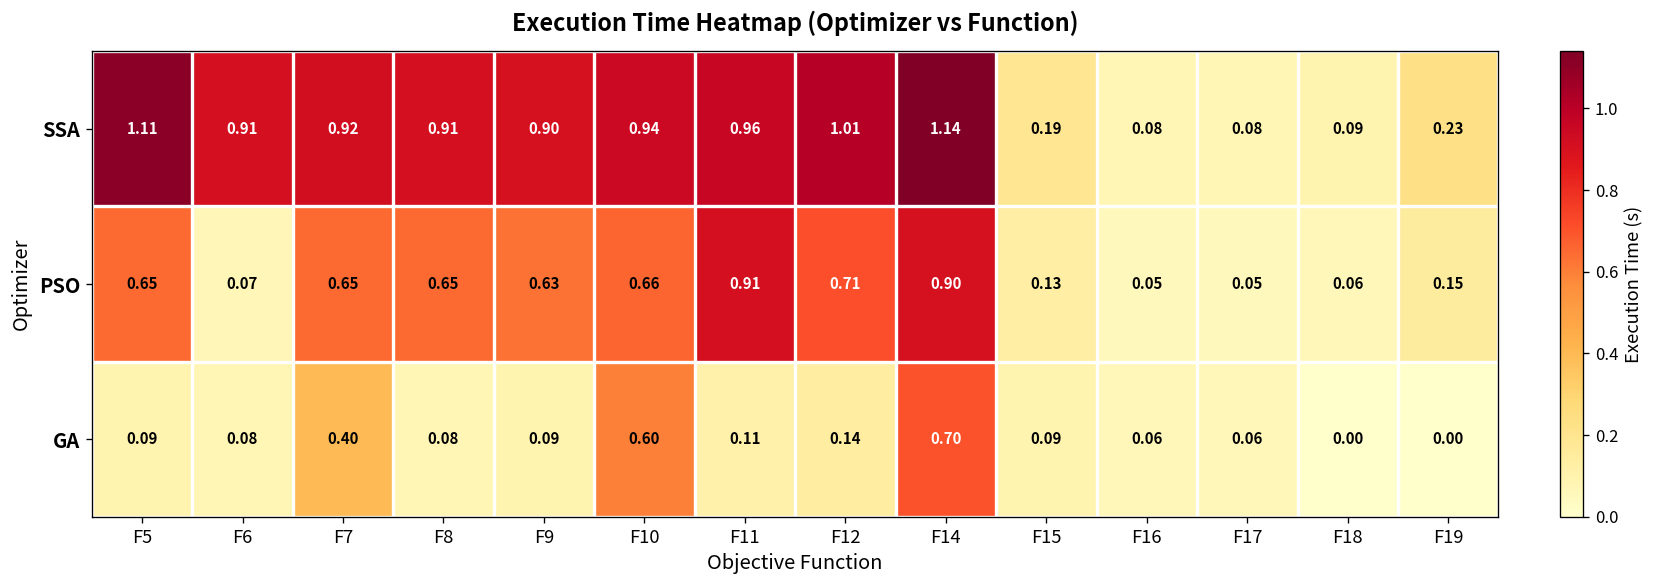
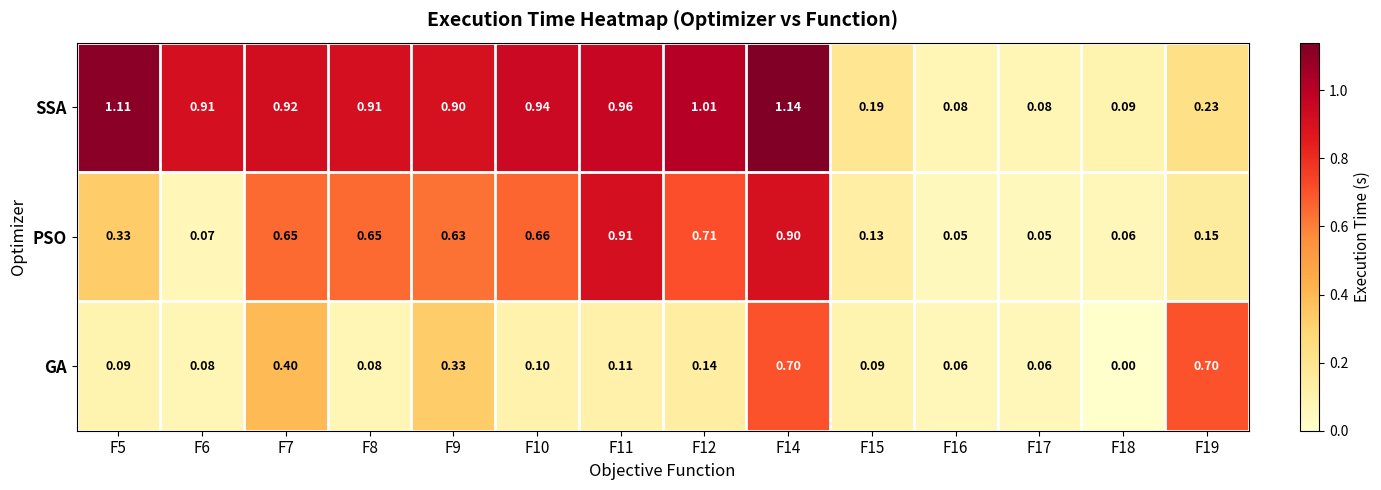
PSO, F5: 0.65 -> 0.33
GA, F9: 0.09 -> 0.33
GA, F10: 0.60 -> 0.10
GA, F19: 0.00 -> 0.70
